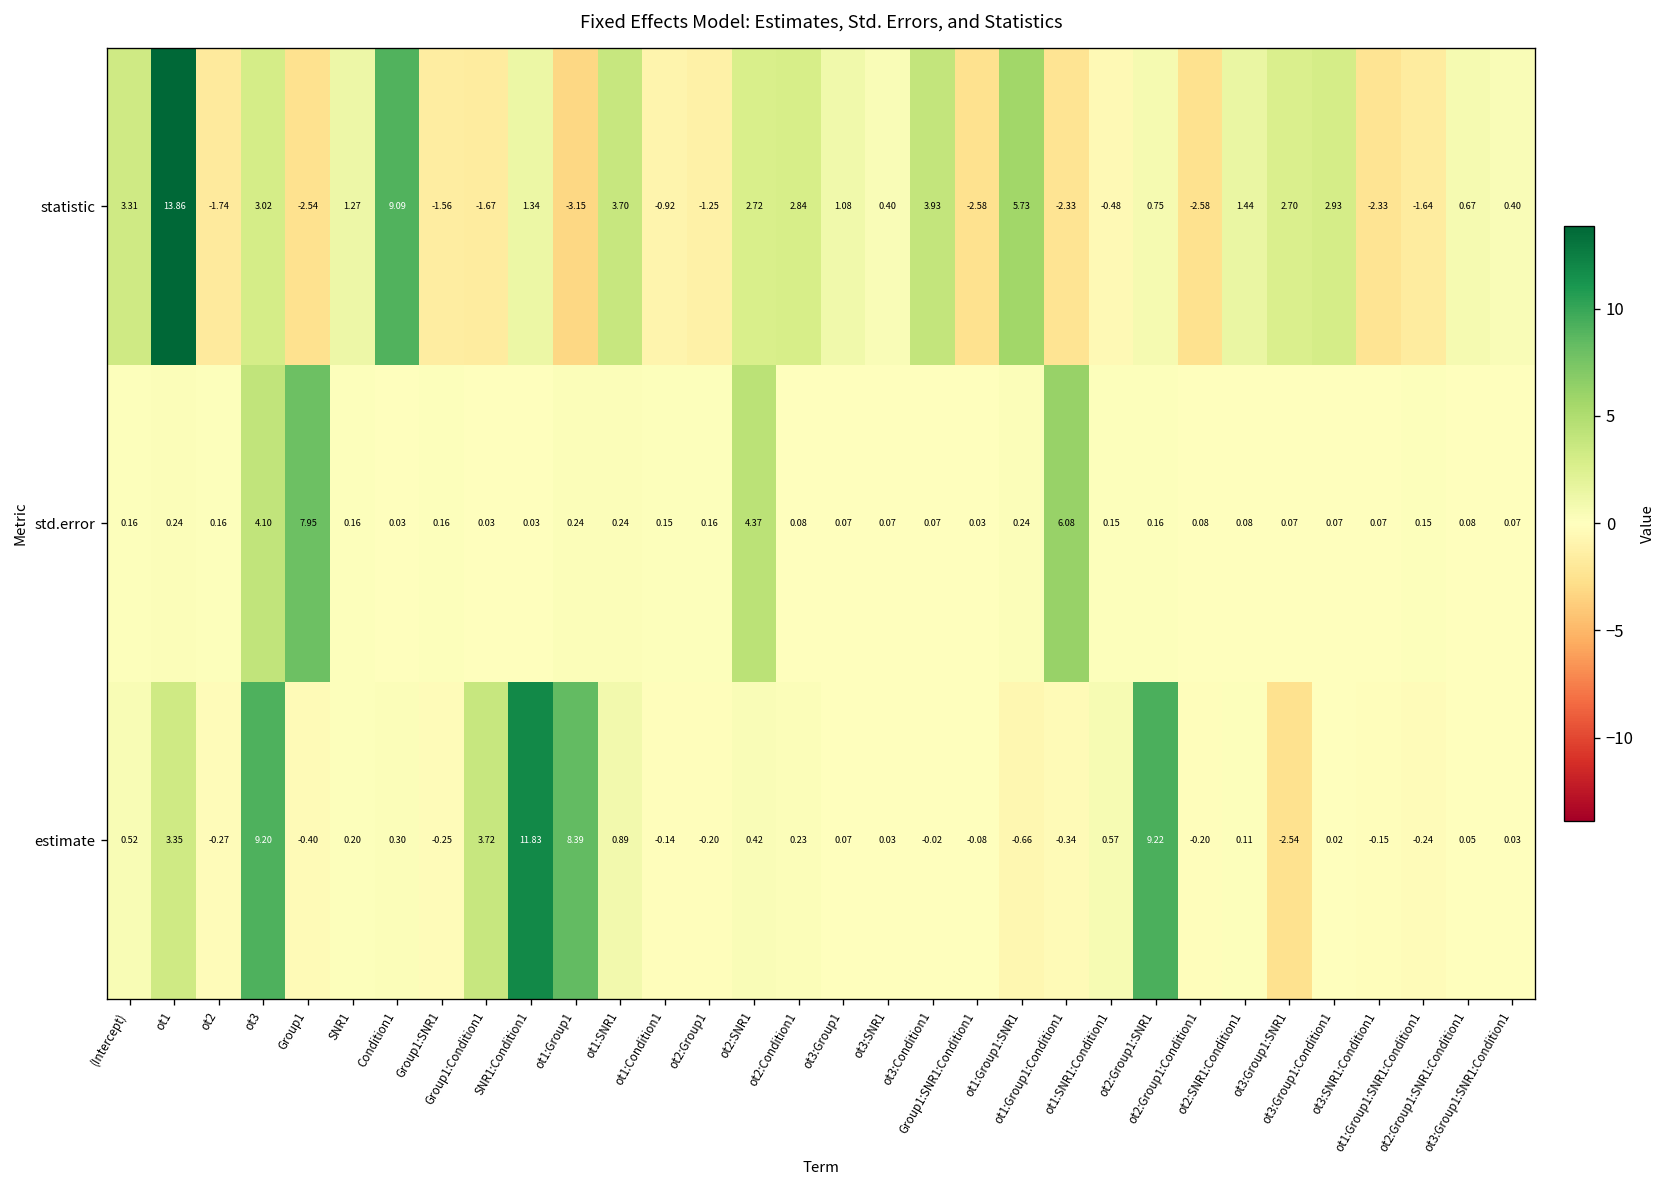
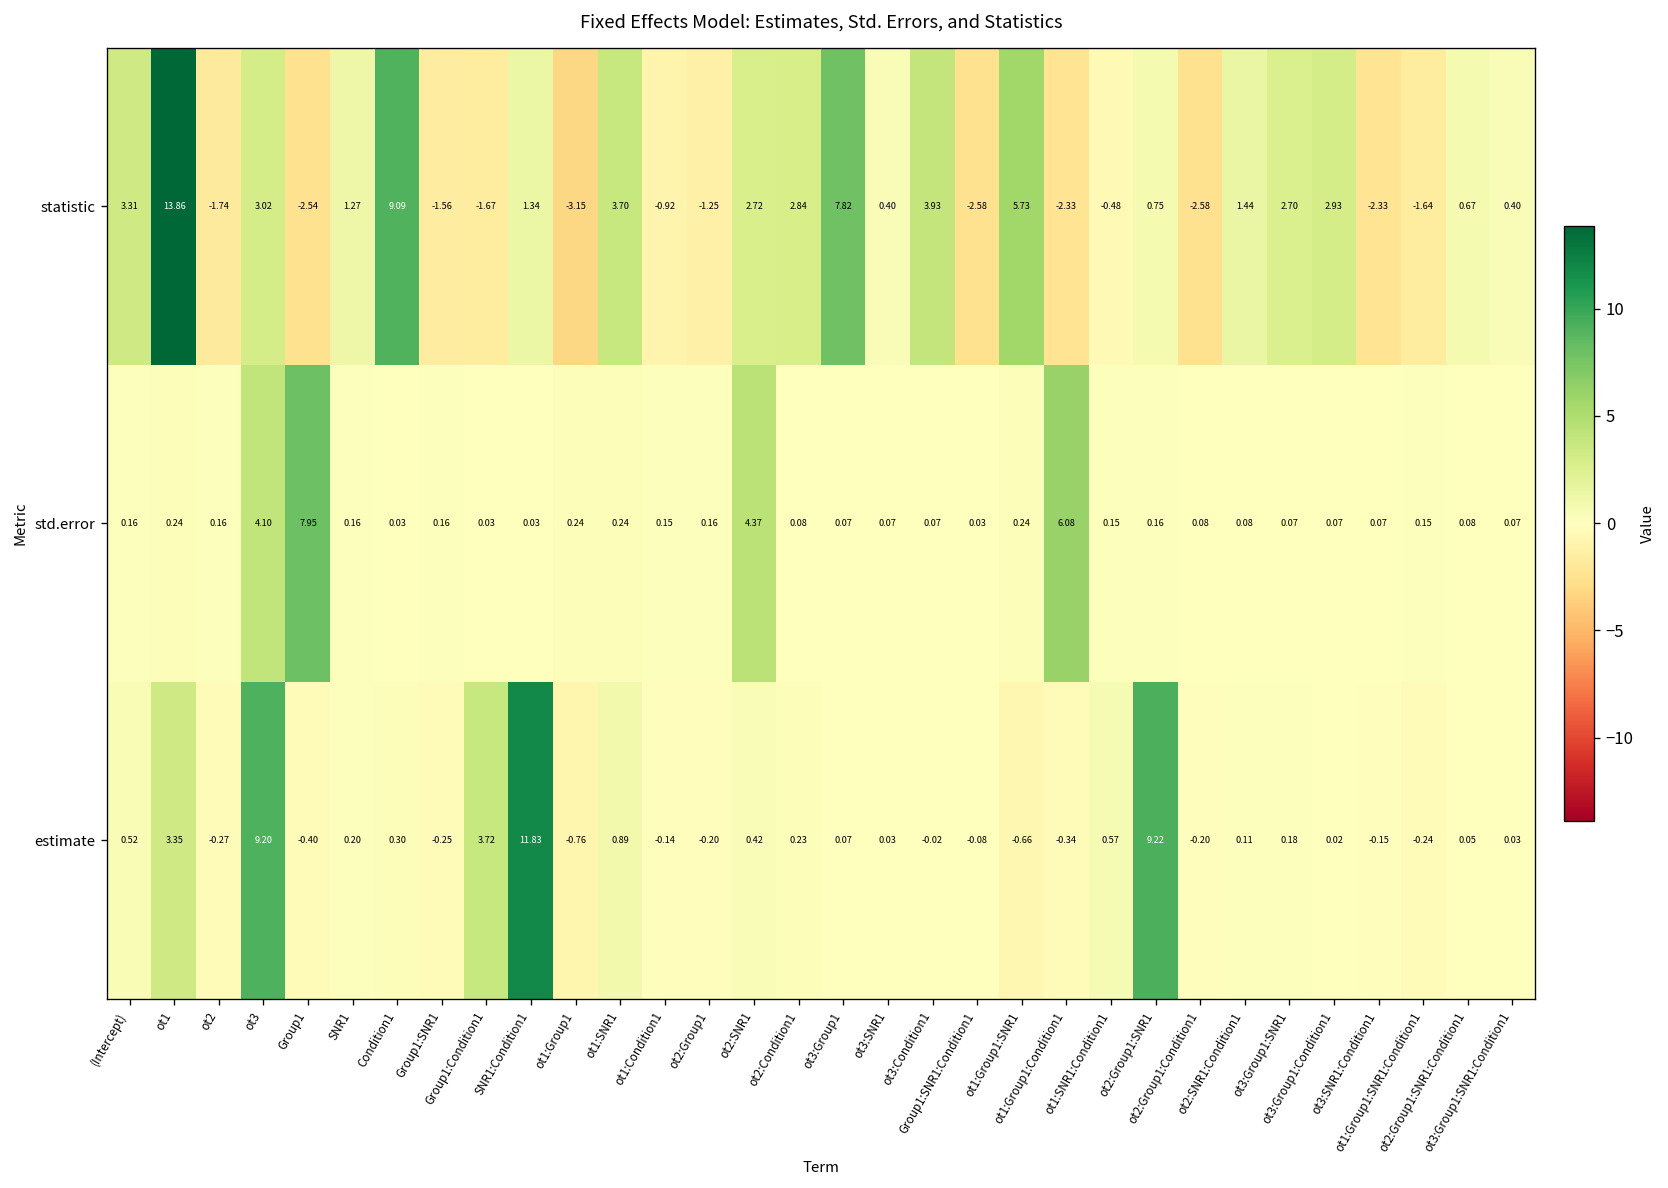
statistic, ot3:Group1: 1.08 -> 7.82
estimate, ot1:Group1: 8.39 -> -0.76
estimate, ot3:Group1:SNR1: -2.54 -> 0.18
